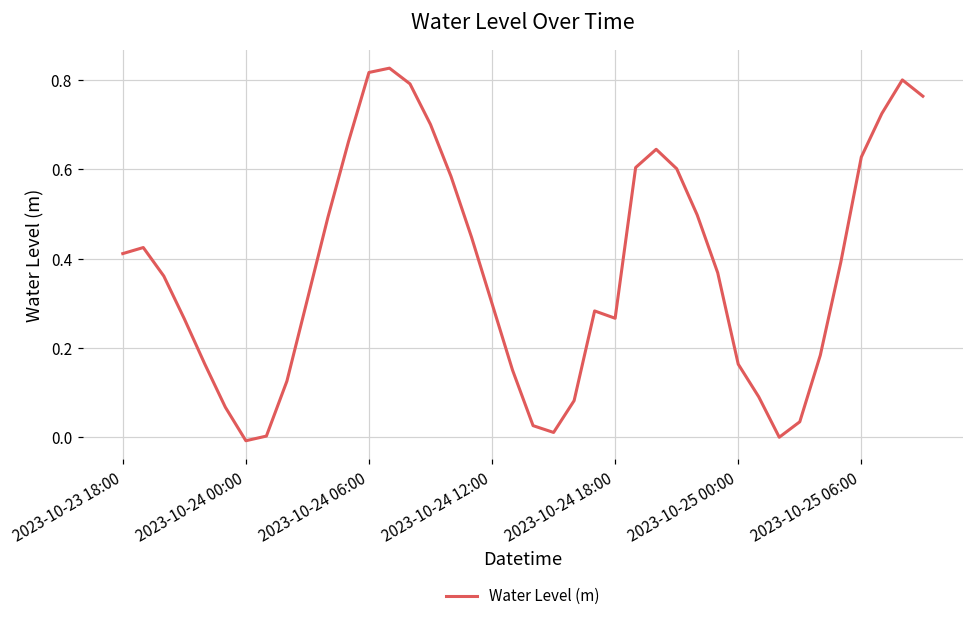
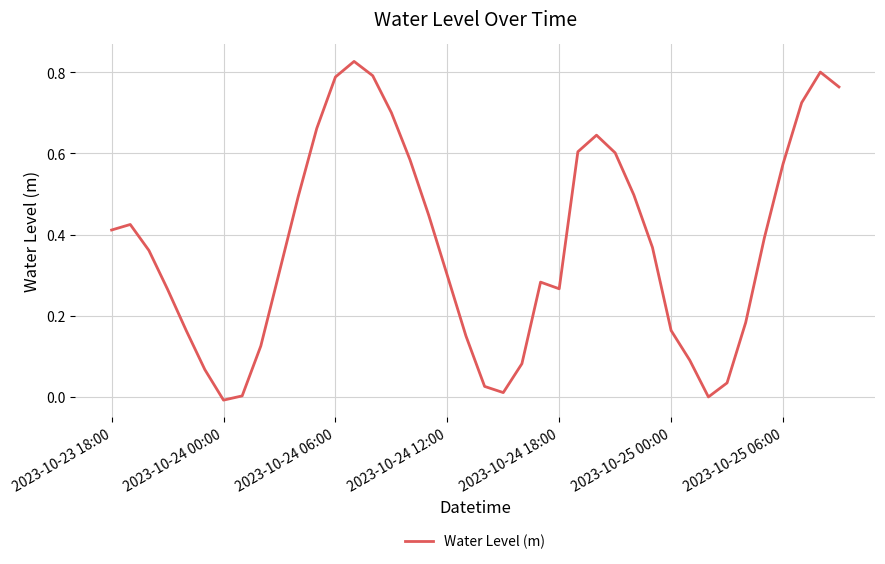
2023-10-24 06:00: 0.82 -> 0.79
2023-10-25 06:00: 0.63 -> 0.57
